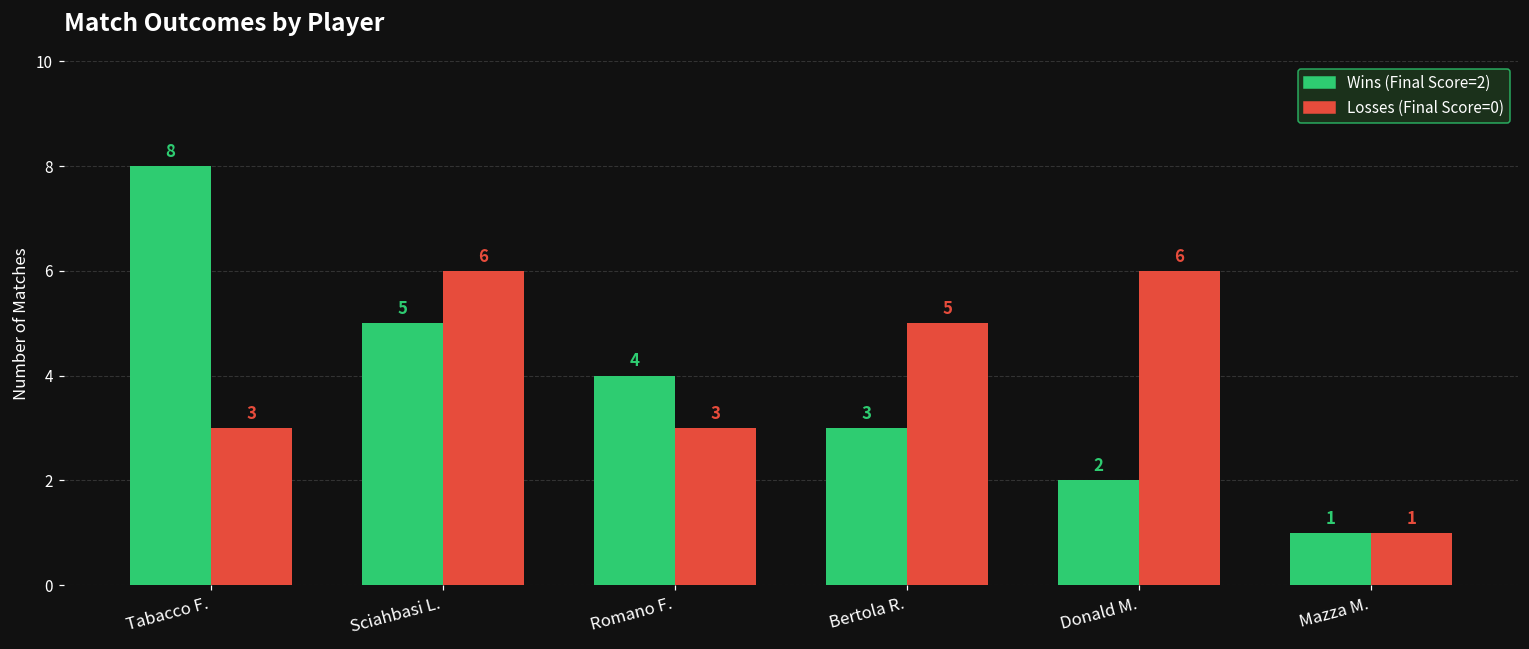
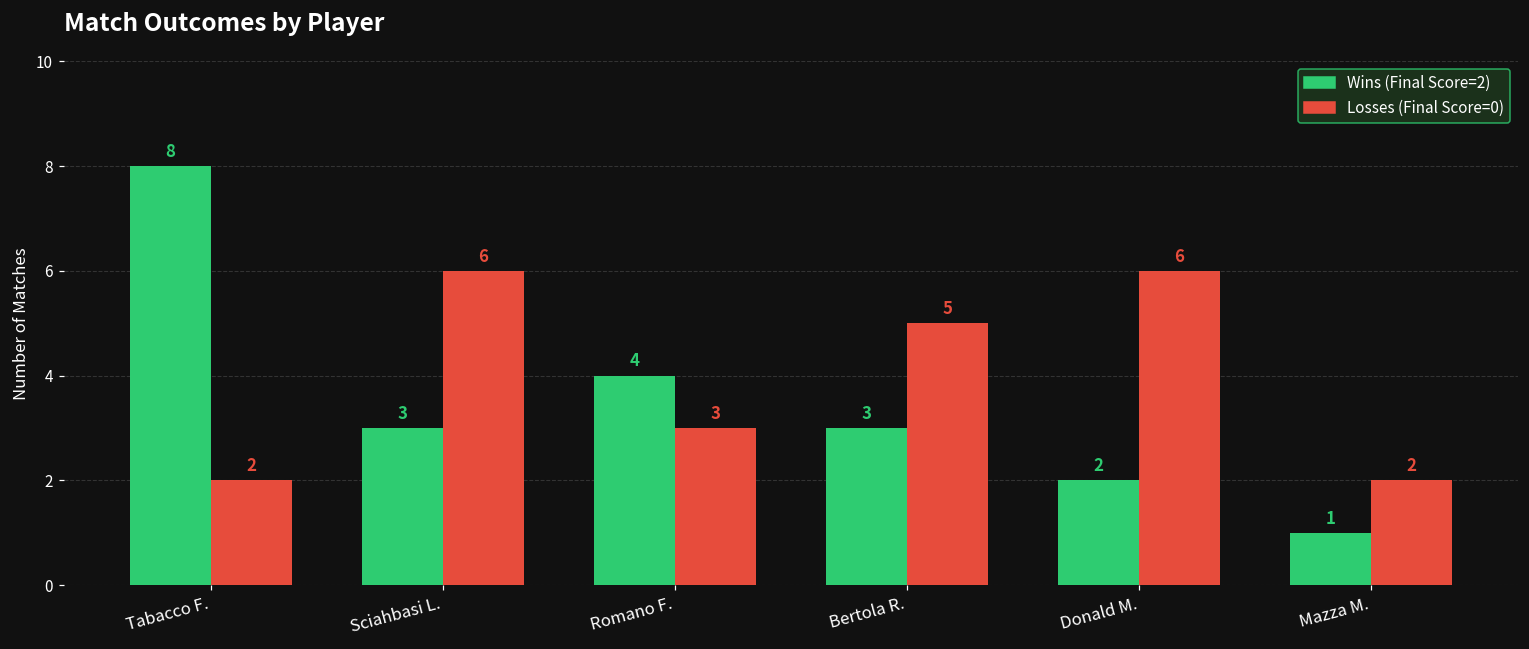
Losses (Final Score=0), Tabacco F.: 3 -> 2
Wins (Final Score=2), Sciahbasi L.: 5 -> 3
Losses (Final Score=0), Mazza M.: 1 -> 2
